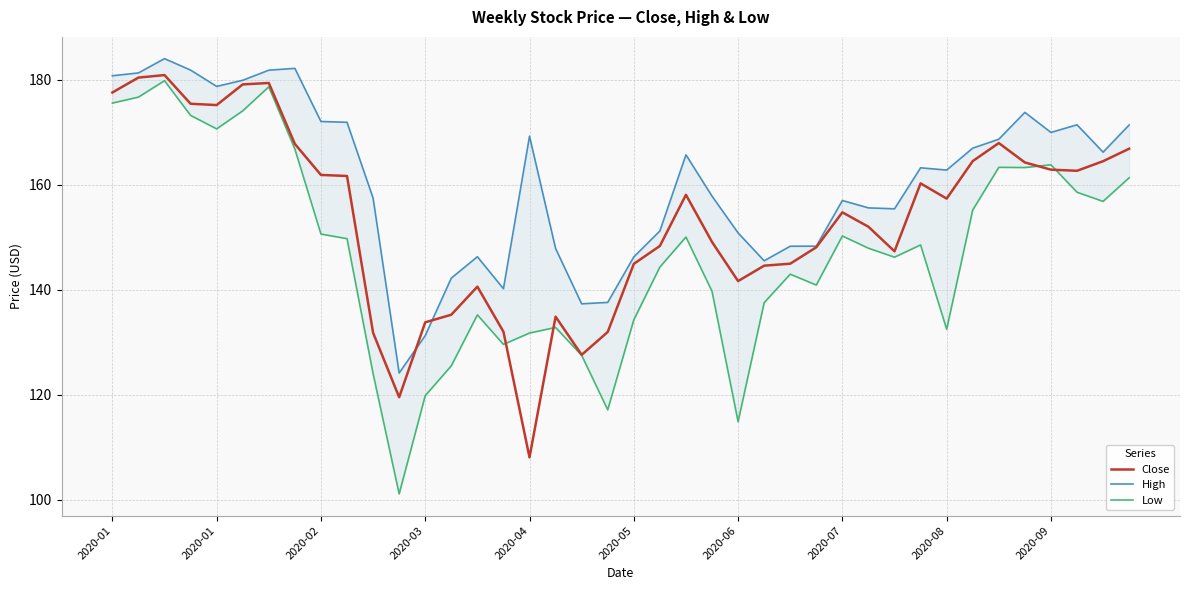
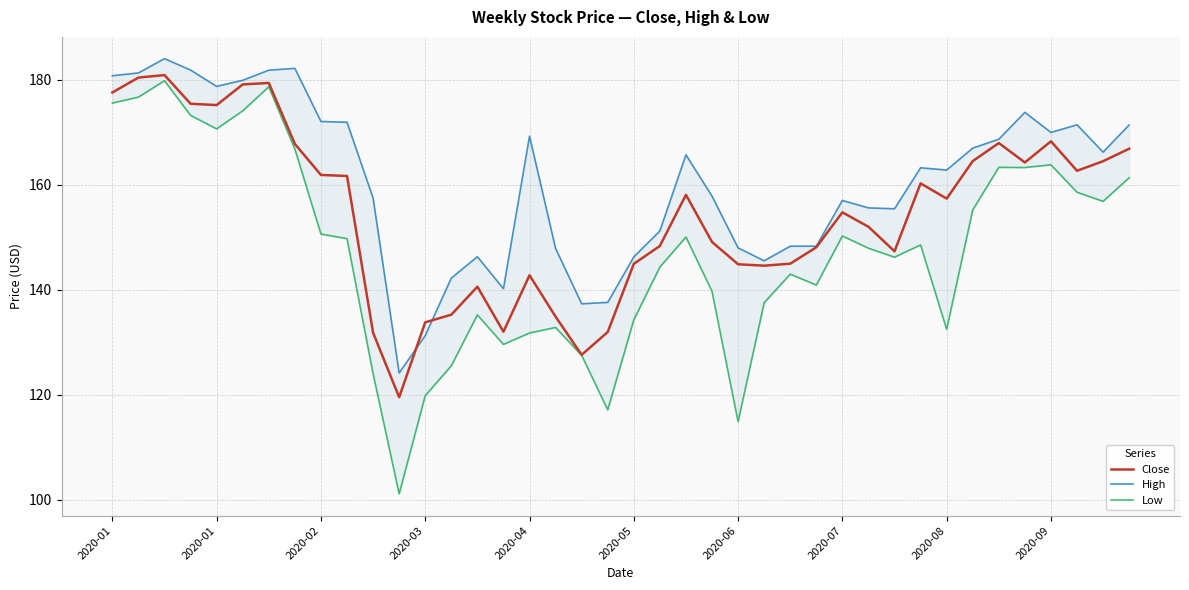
Close, 2020-04: 108 -> 143
Close, 2020-06: 142 -> 145
High, 2020-06: 151 -> 148
Close, 2020-09: 163 -> 168
